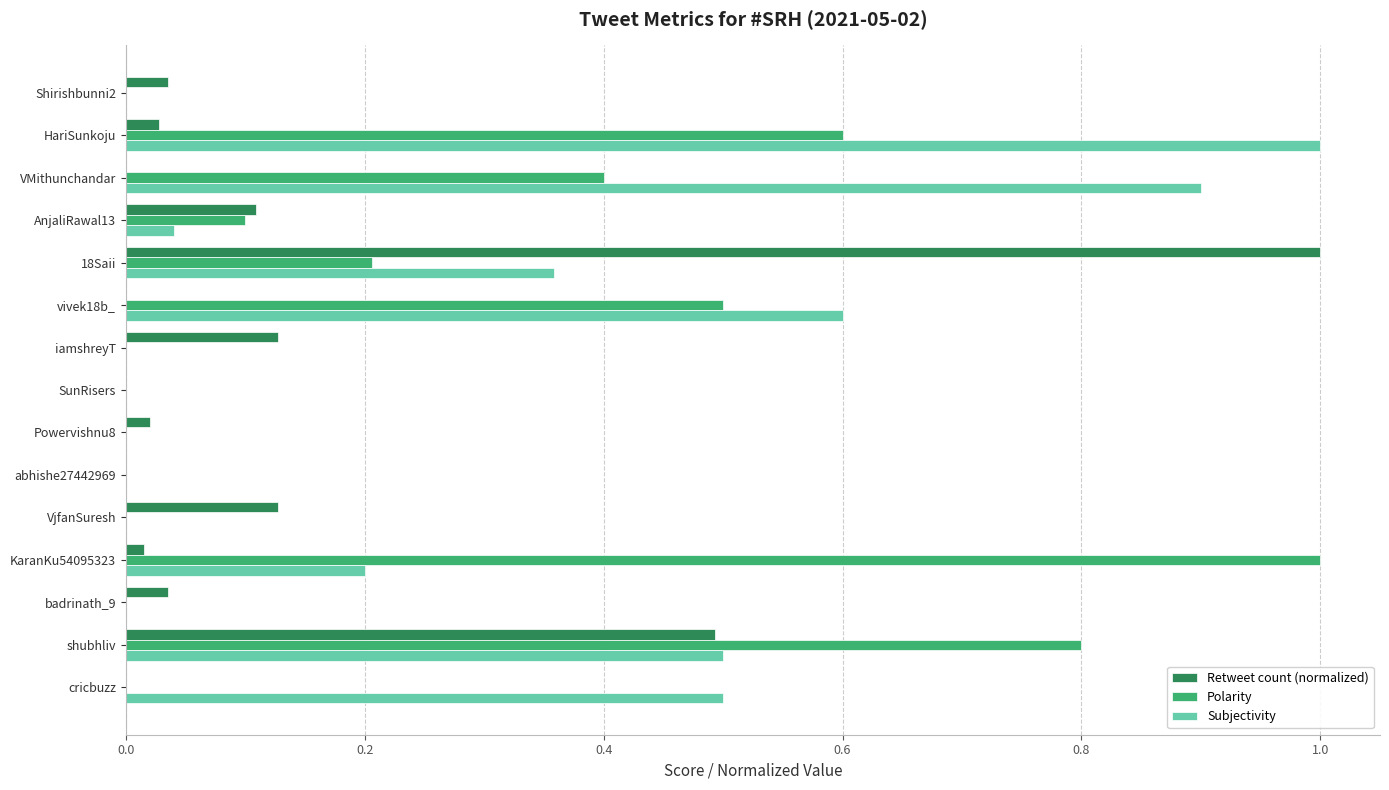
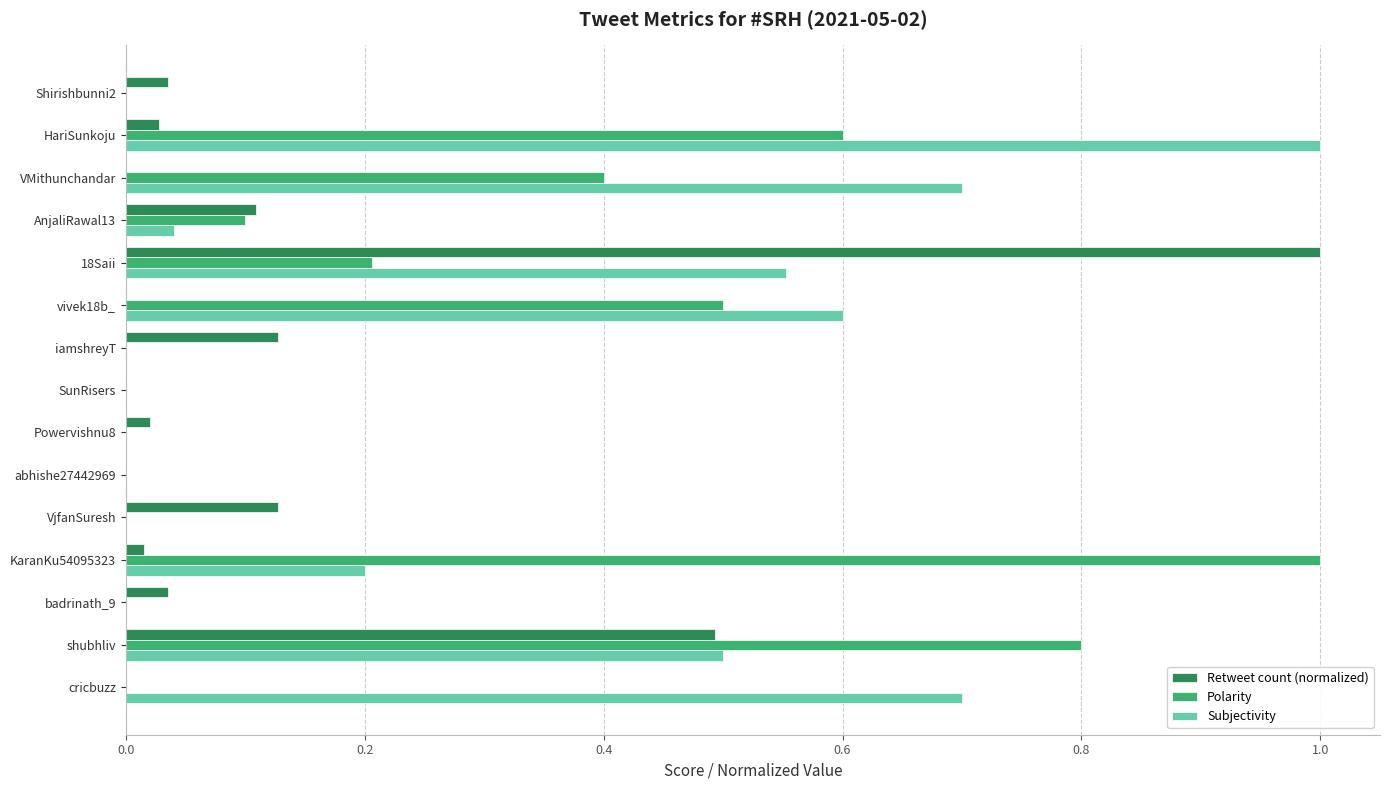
Subjectivity, VMithunchandar: 0.9 -> 0.7
Subjectivity, 18Saii: 0.358 -> 0.552
Subjectivity, cricbuzz: 0.5 -> 0.7
